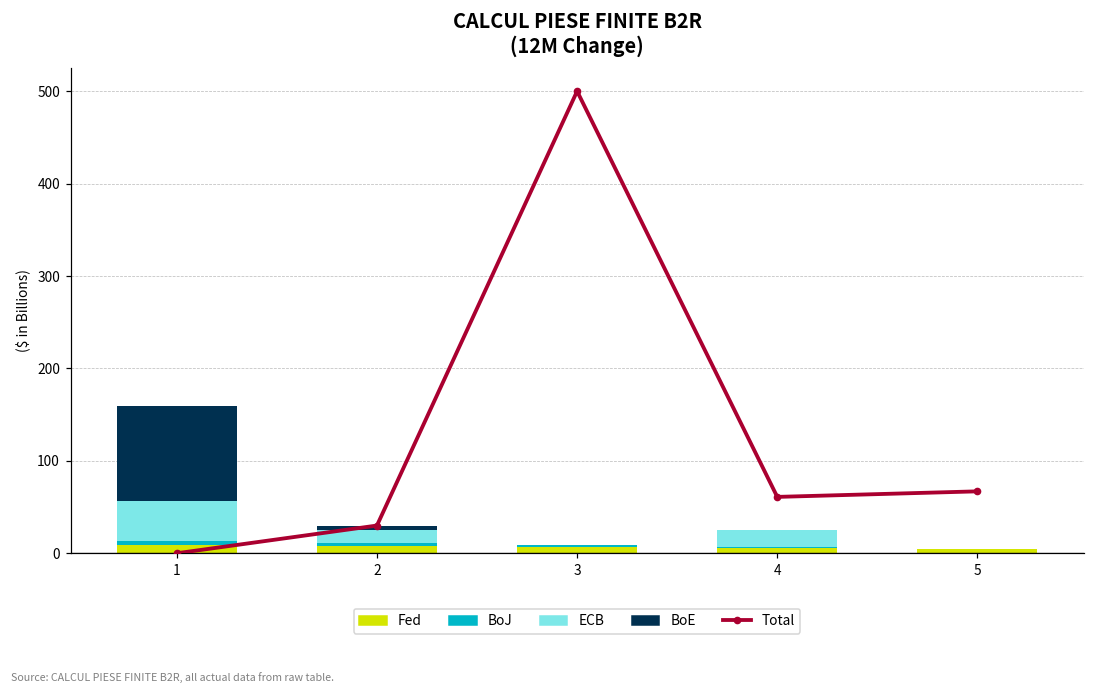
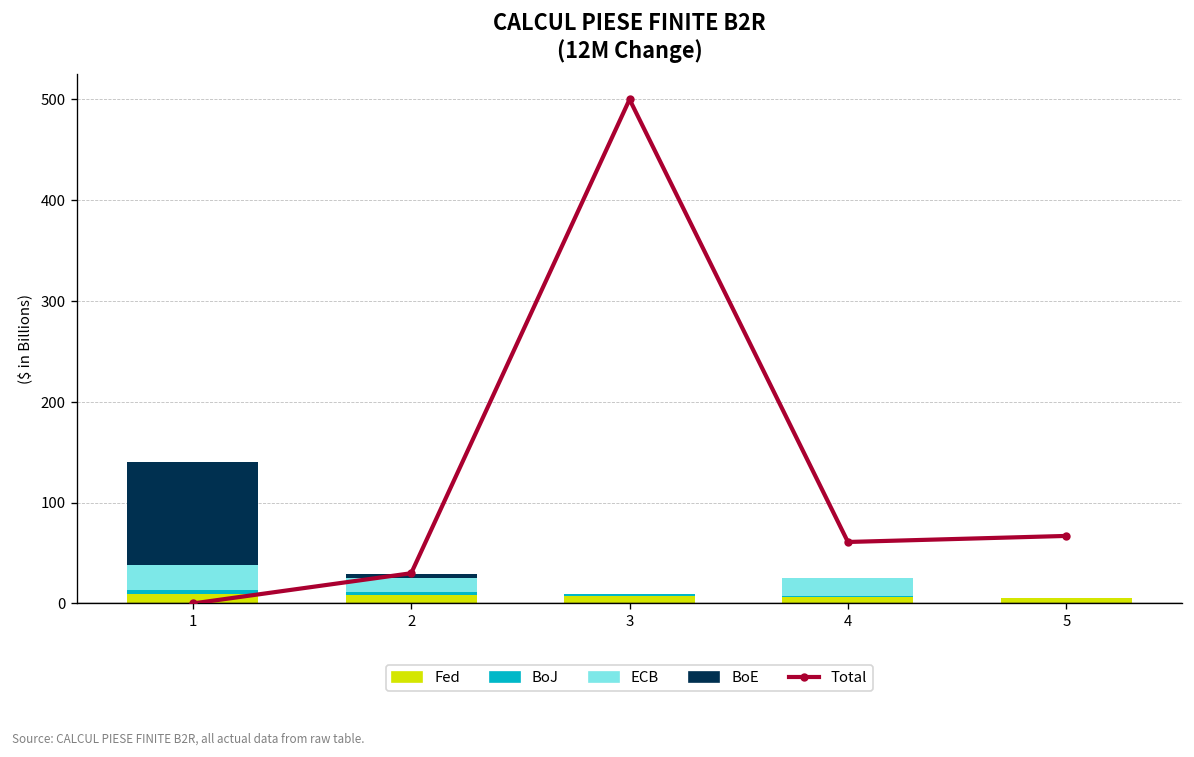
ECB, 1: 40 -> 30
